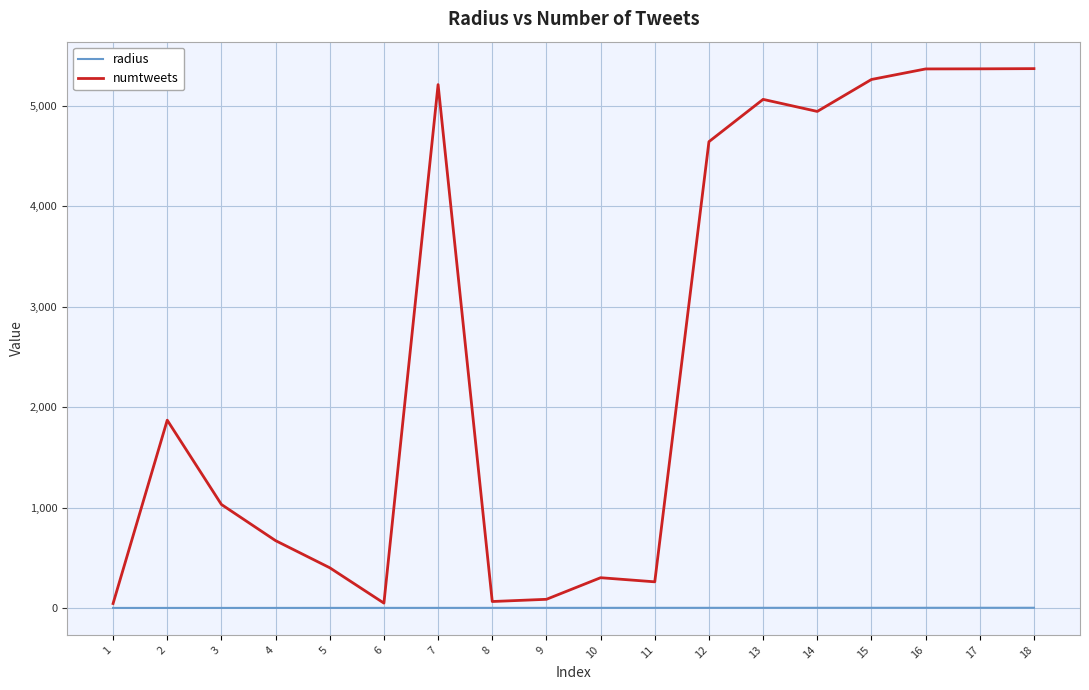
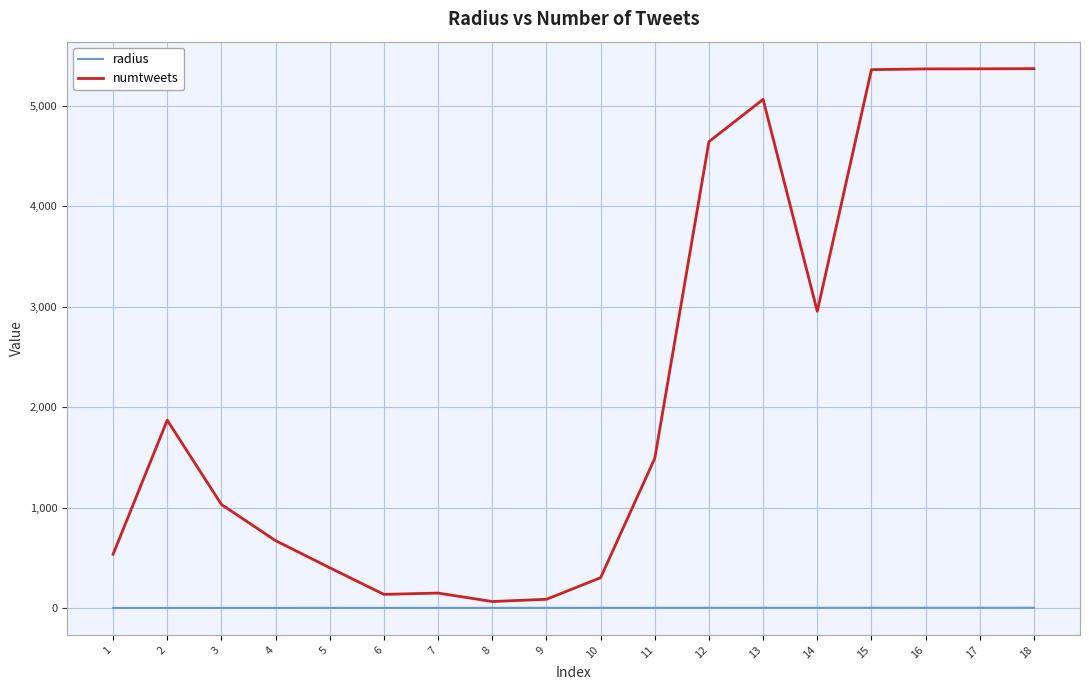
numtweets, 1: 50 -> 540
numtweets, 6: 50 -> 140
numtweets, 7: 5,210 -> 150
numtweets, 11: 260 -> 1,490
numtweets, 14: 4,940 -> 2,950
numtweets, 15: 5,260 -> 5,360
